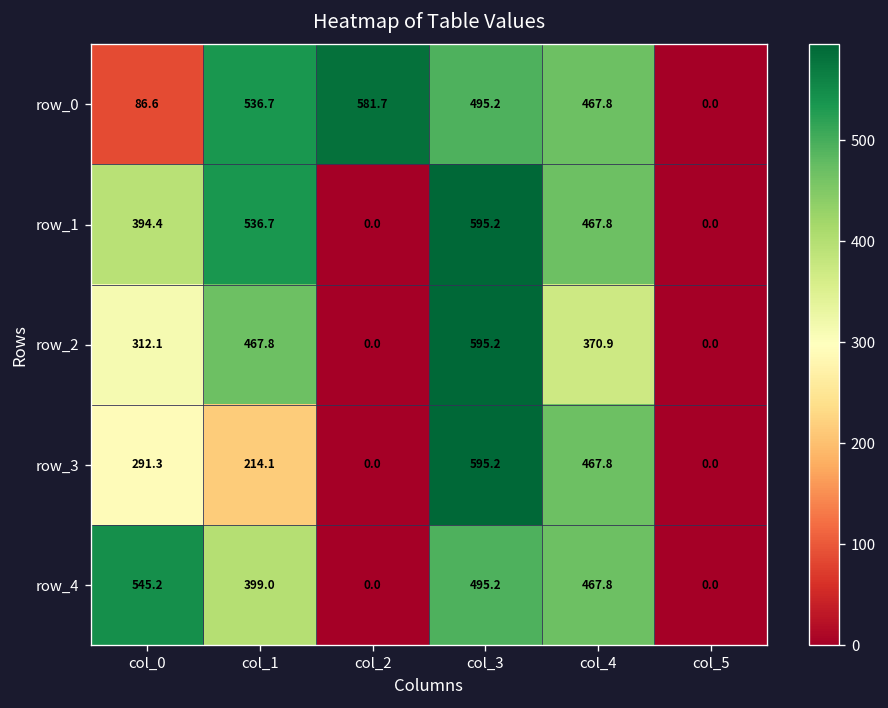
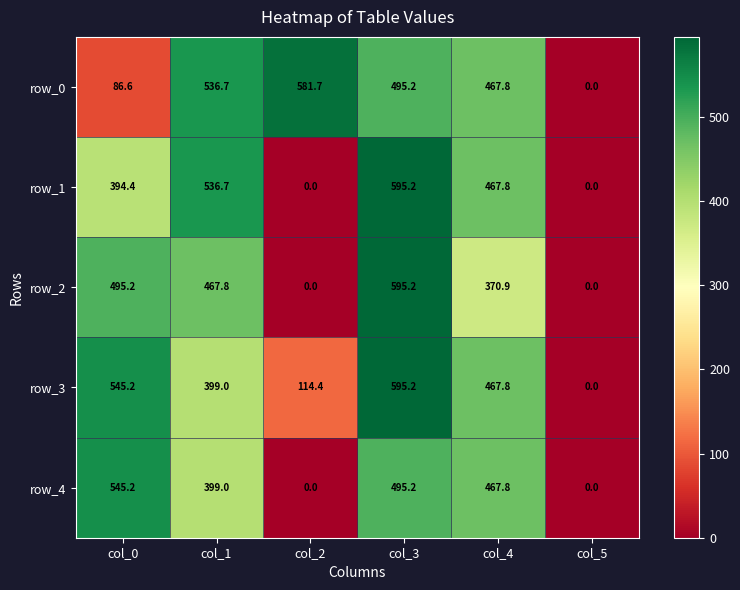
row_2, col_0: 312.1 -> 495.2
row_3, col_0: 291.3 -> 545.2
row_3, col_1: 214.1 -> 399.0
row_3, col_2: 0.0 -> 114.4
